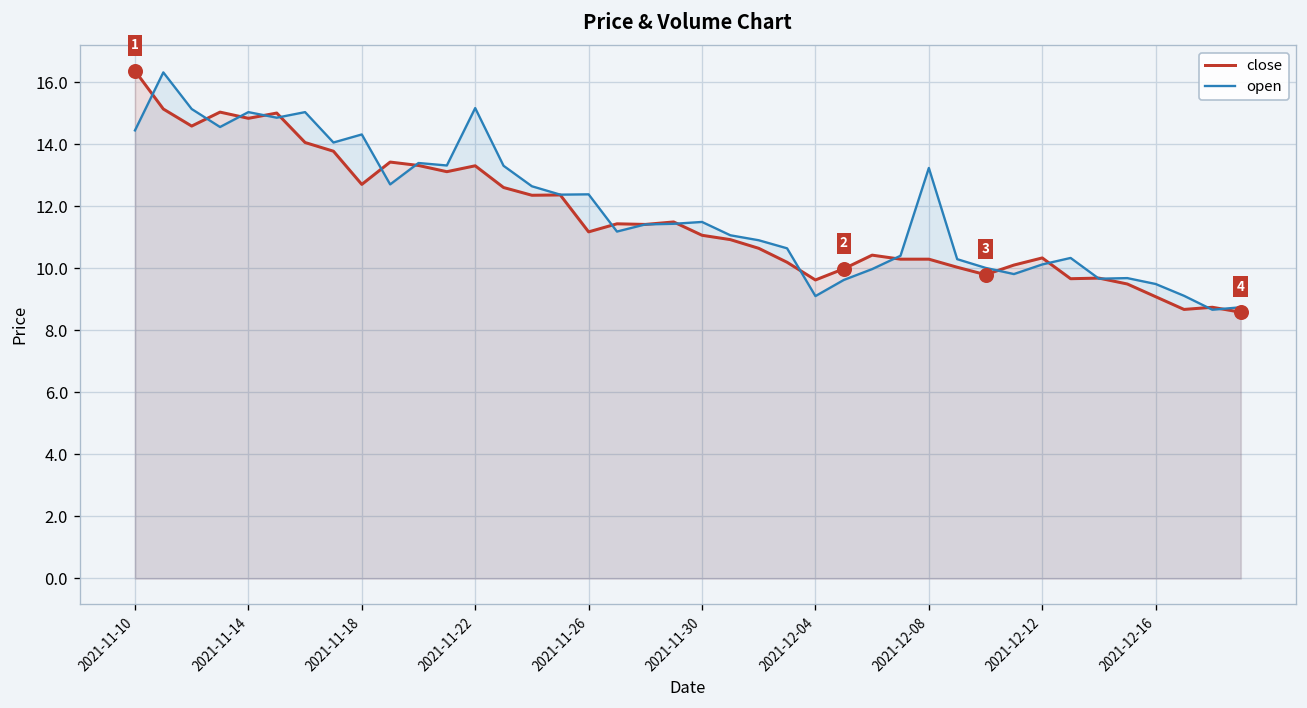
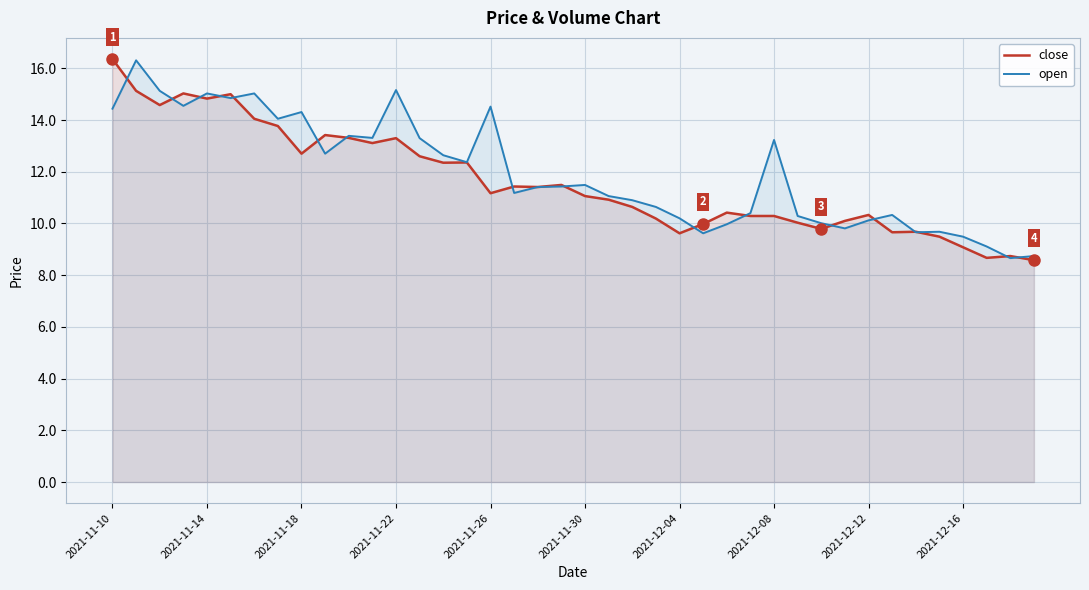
open, 2021-11-26: 12.4 -> 14.5
open, 2021-12-04: 9.1 -> 10.2
